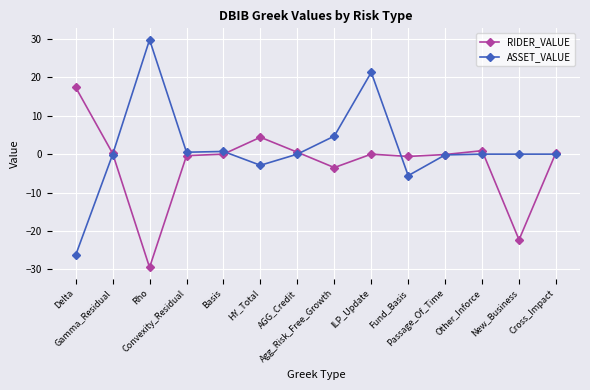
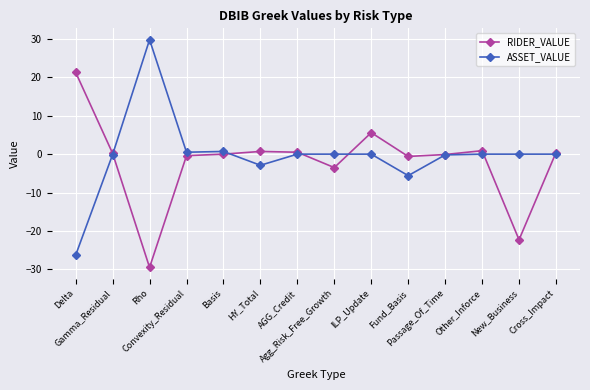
RIDER_VALUE, Delta: 17 -> 21
RIDER_VALUE, HY_Total: 4 -> 1
ASSET_VALUE, Agg_Risk_Free_Growth: 5 -> 0
RIDER_VALUE, ILP_Update: 0 -> 6
ASSET_VALUE, ILP_Update: 21 -> 0
